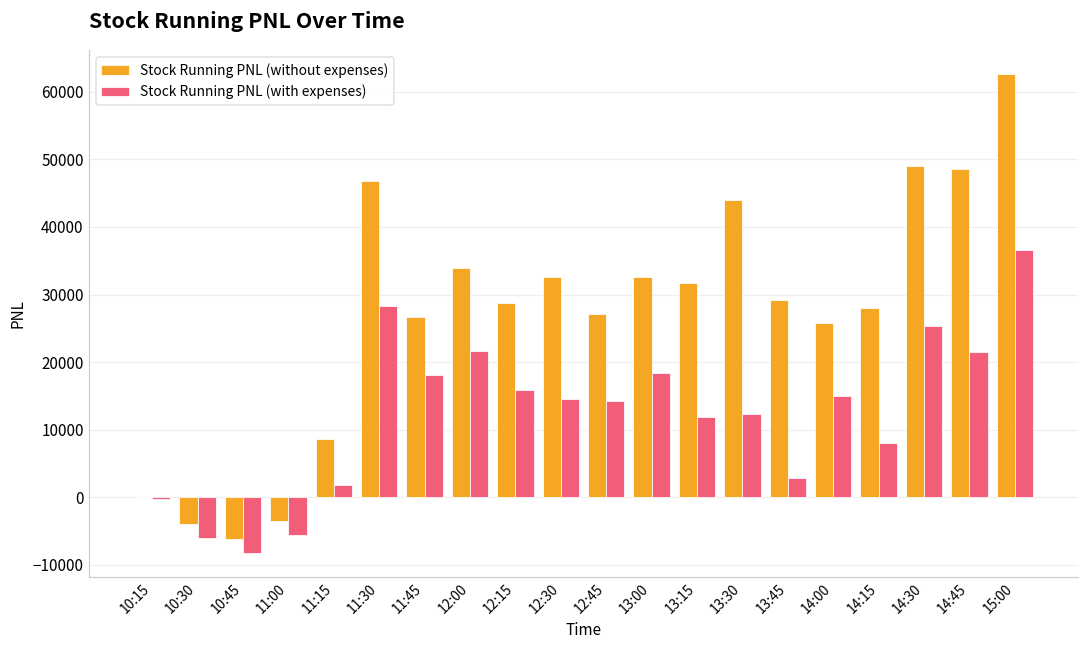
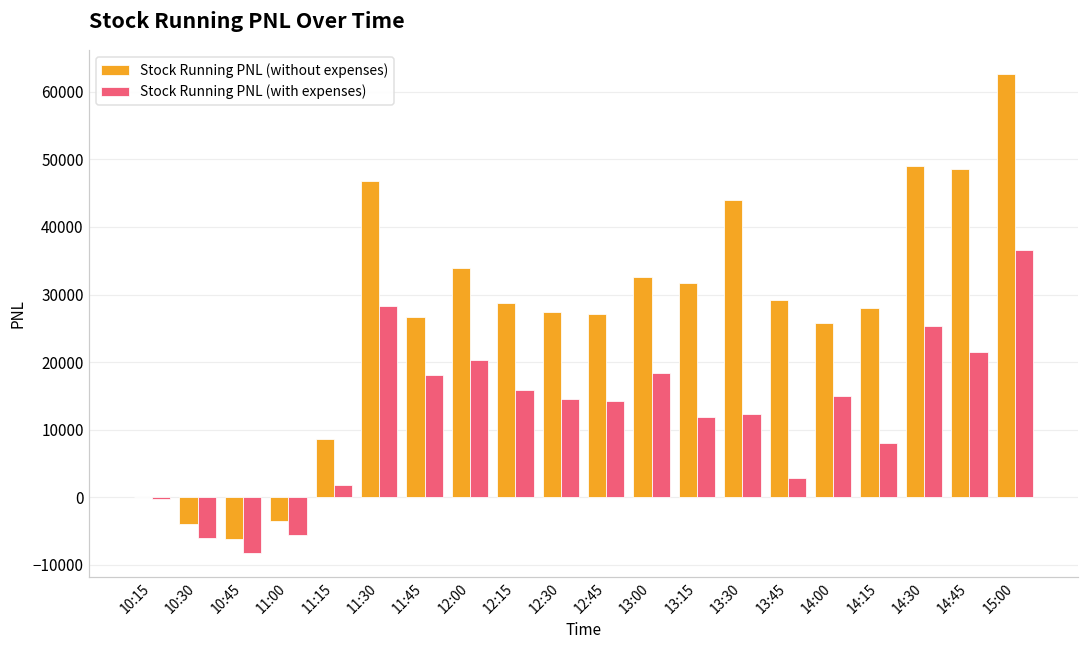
Stock Running PNL (with expenses), 12:00: 22000 -> 20000
Stock Running PNL (without expenses), 12:30: 33000 -> 27000
